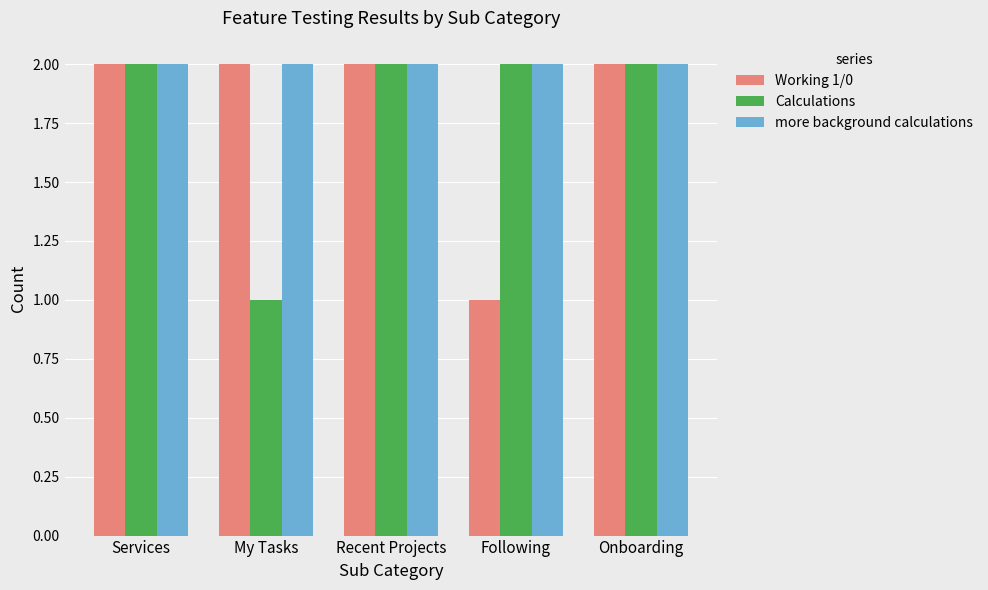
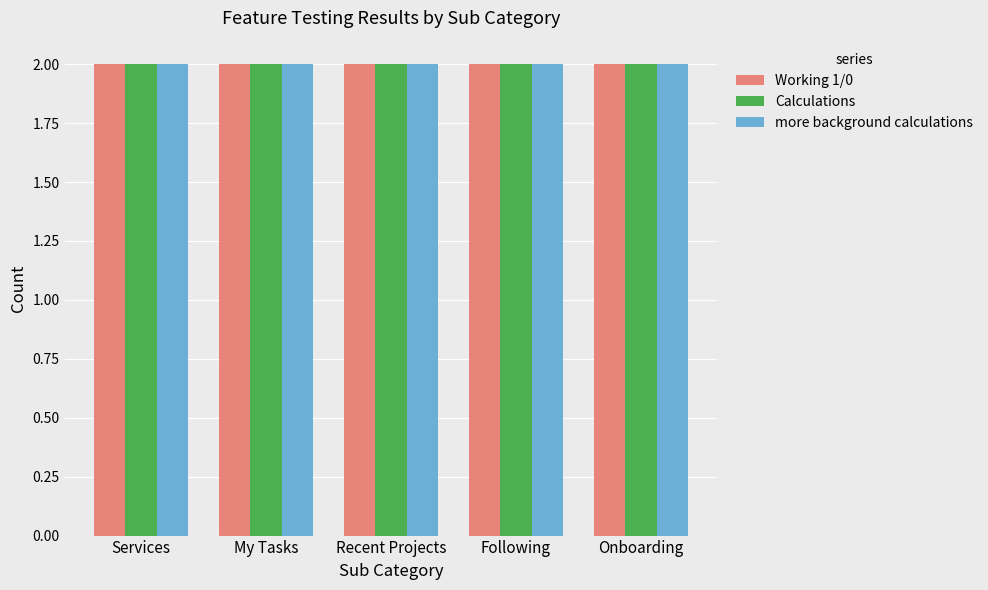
Calculations, My Tasks: 1 -> 2
Working 1/0, Following: 1 -> 2
